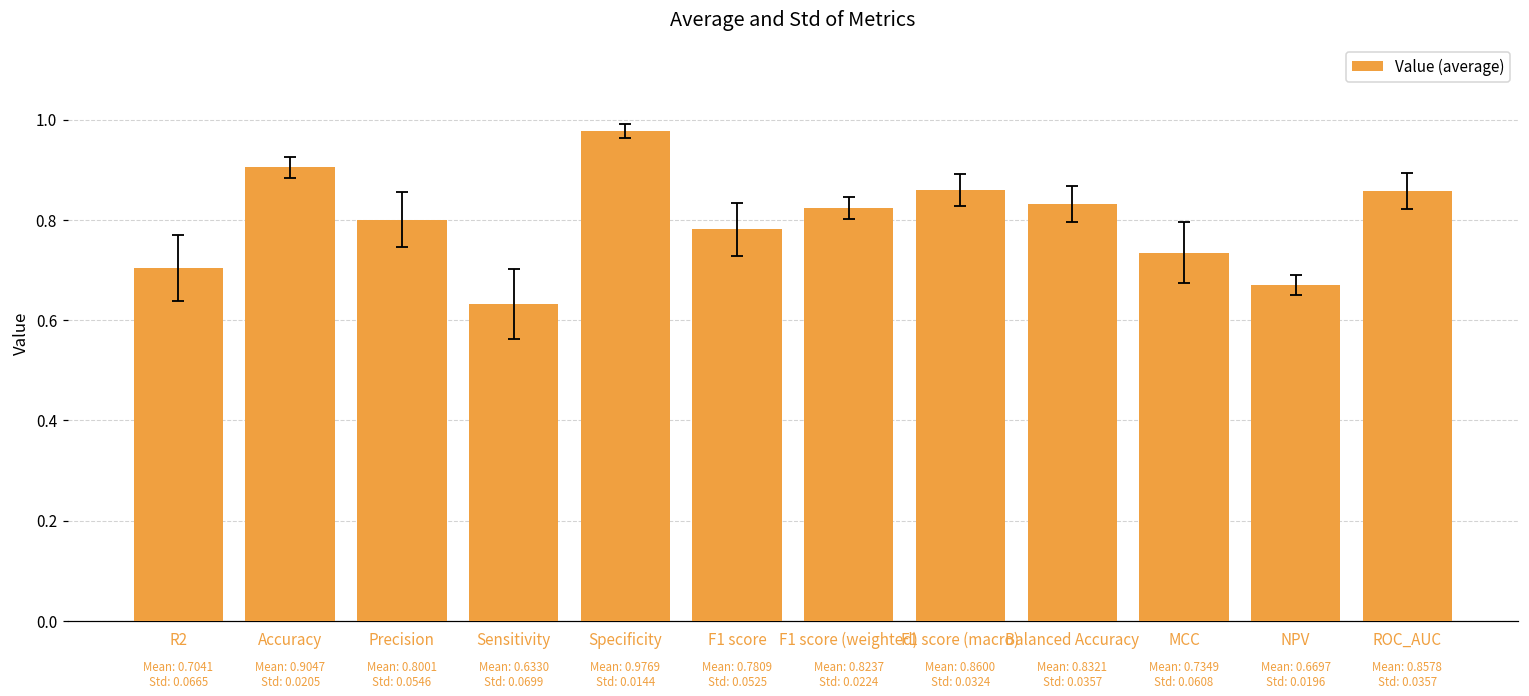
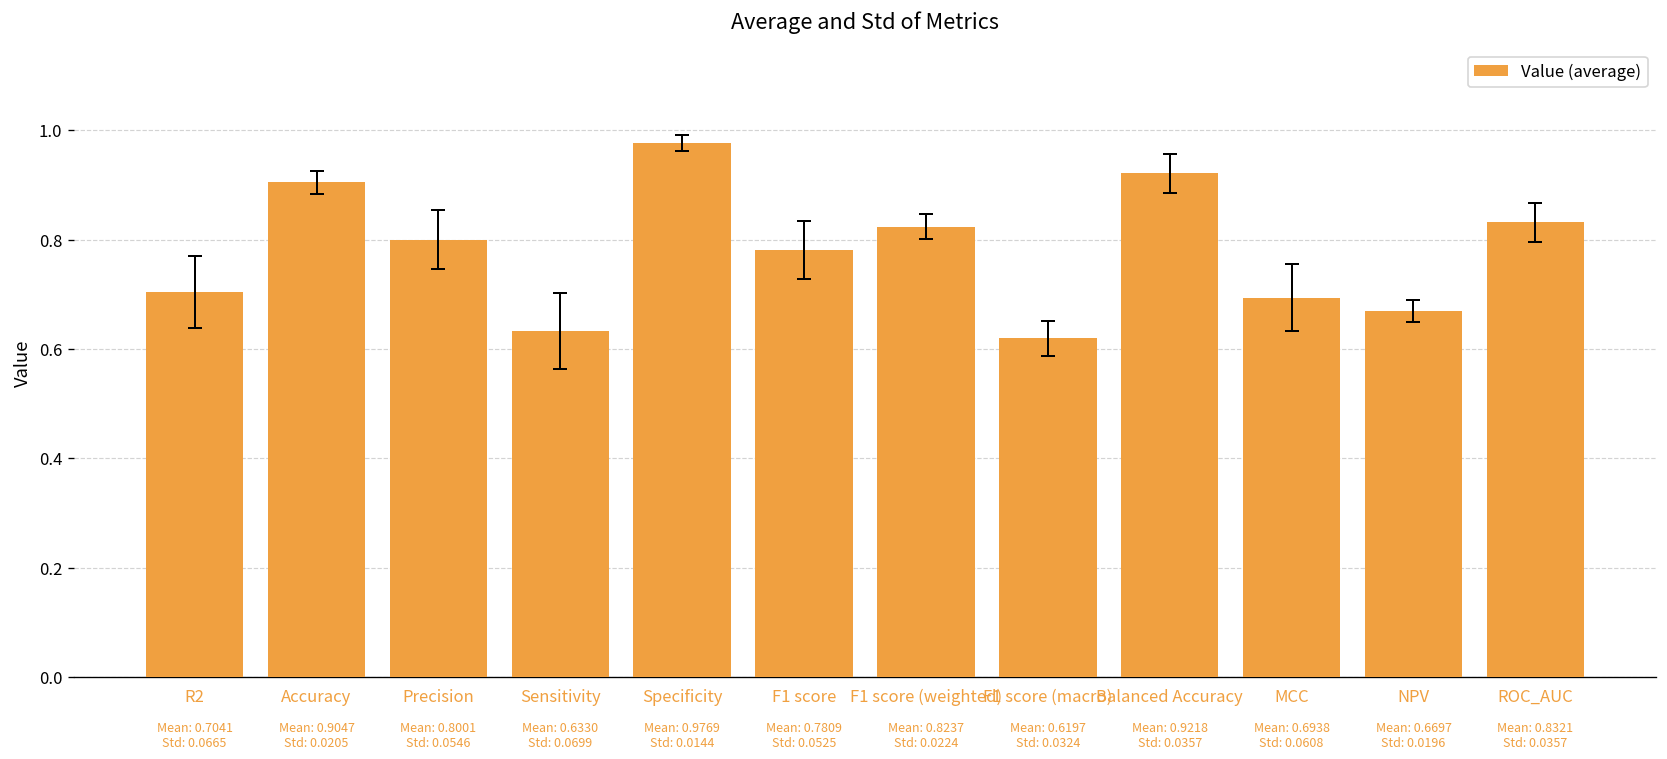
Value (average), F1 score (macro): 0.8600 -> 0.6197
Value (average), Balanced Accuracy: 0.8321 -> 0.9218
Value (average), MCC: 0.7349 -> 0.6938
Value (average), ROC_AUC: 0.8578 -> 0.8321
